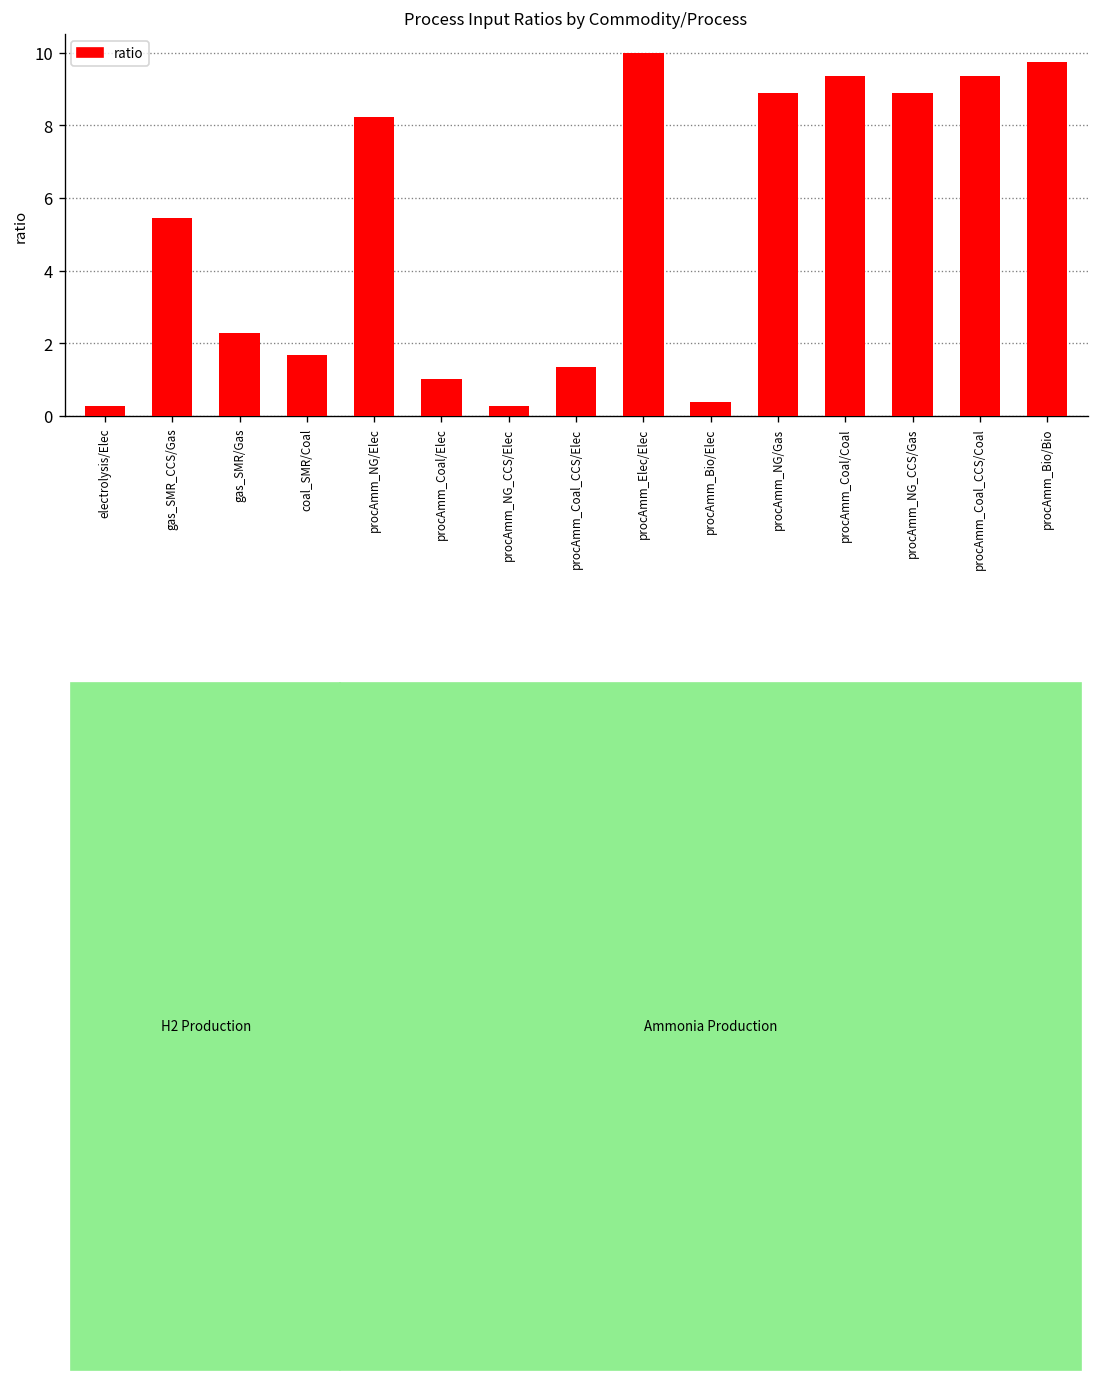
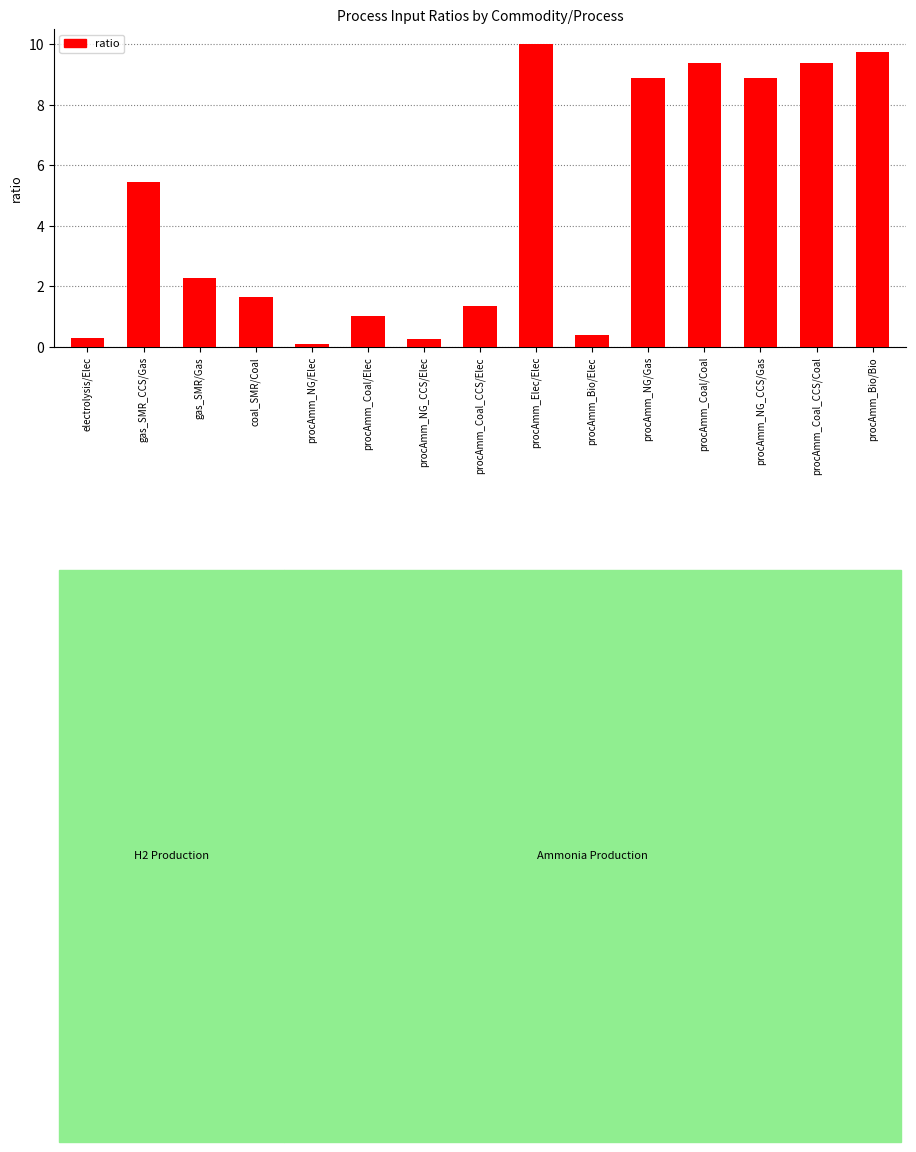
procAmm_NG/Elec: 8.2 -> 0.1
